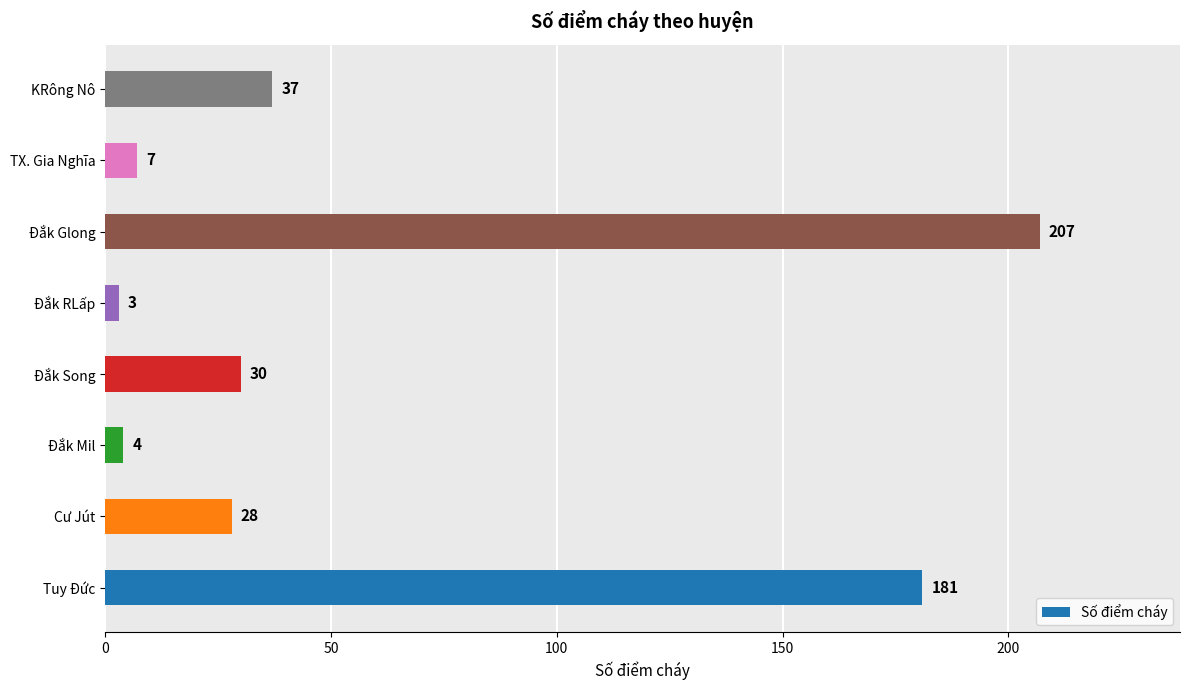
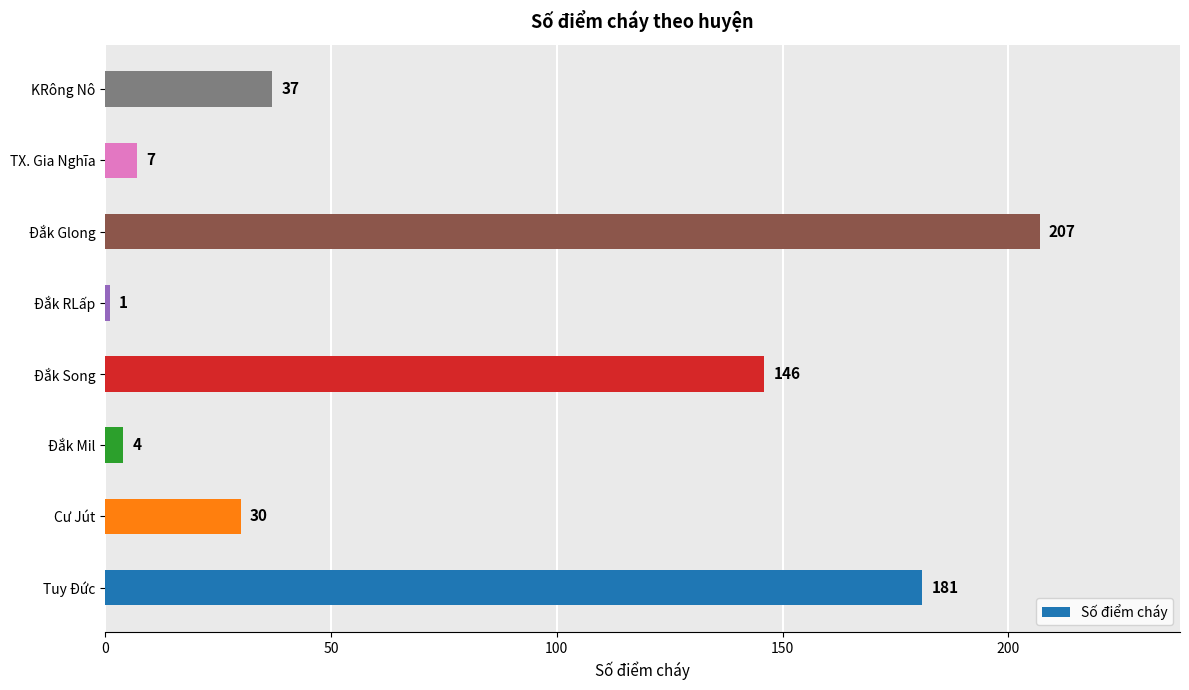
Đắk RLấp: 3 -> 1
Đắk Song: 30 -> 146
Cư Jút: 28 -> 30
